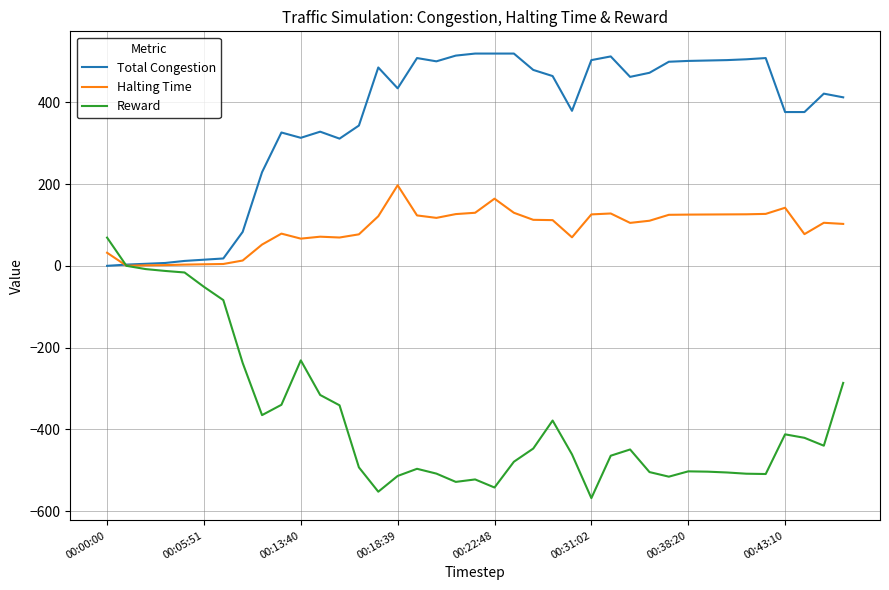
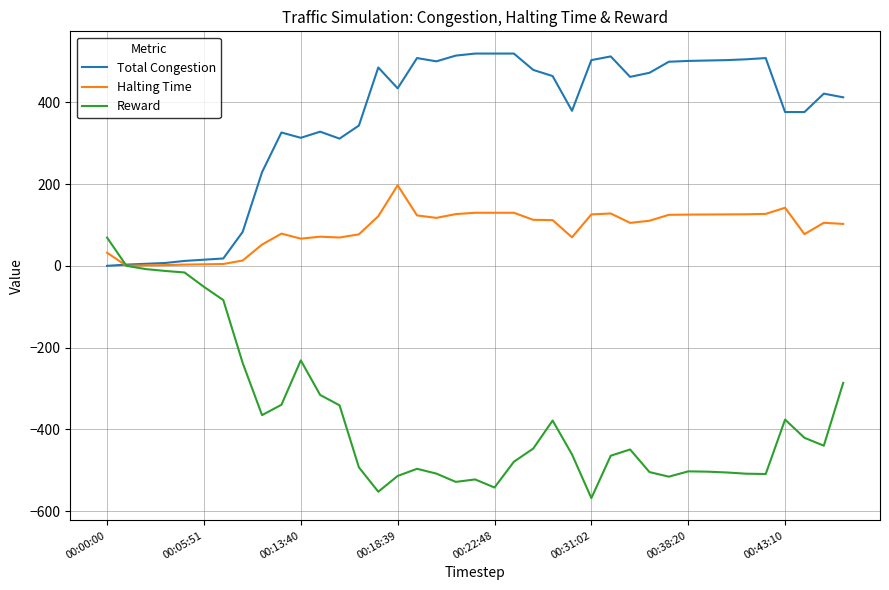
Halting Time, 00:22:48: 160 -> 130
Reward, 00:43:10: -410 -> -380
